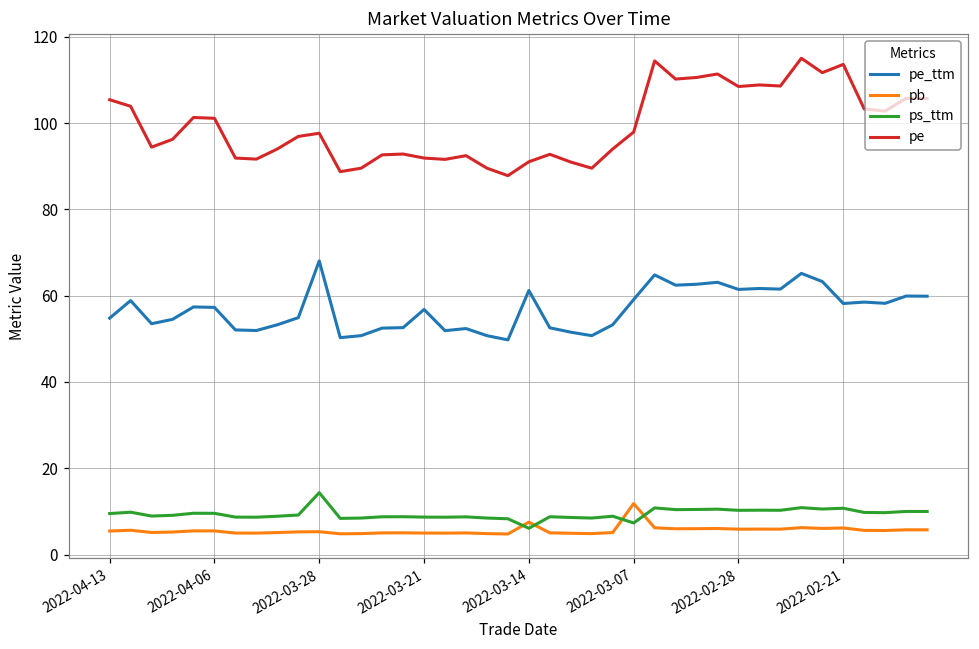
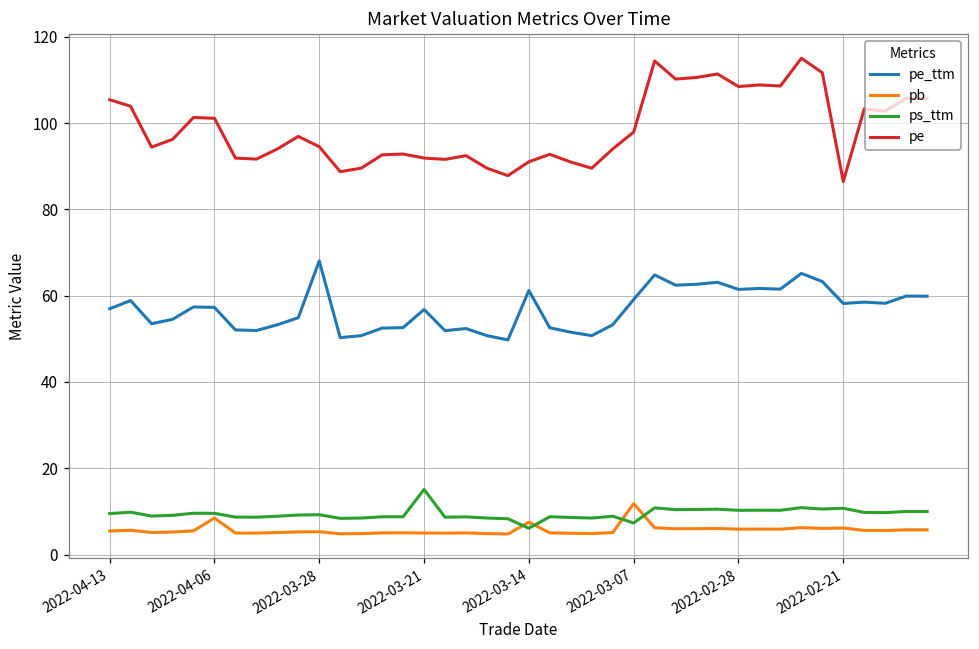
pe_ttm, 2022-04-13: 55 -> 57
pb, 2022-04-06: 5 -> 8
ps_ttm, 2022-03-28: 14 -> 9
pe, 2022-03-28: 98 -> 95
ps_ttm, 2022-03-21: 9 -> 15
pe, 2022-02-21: 114 -> 86
